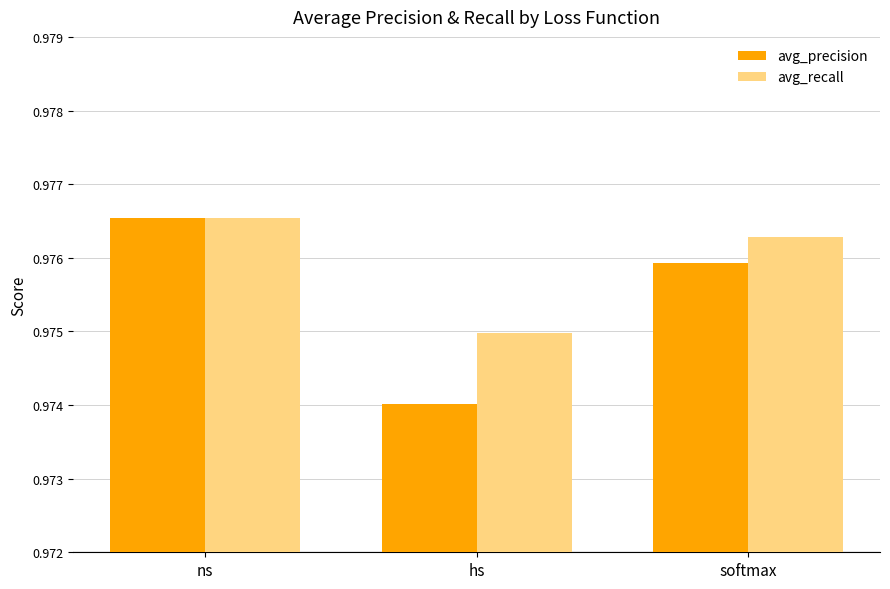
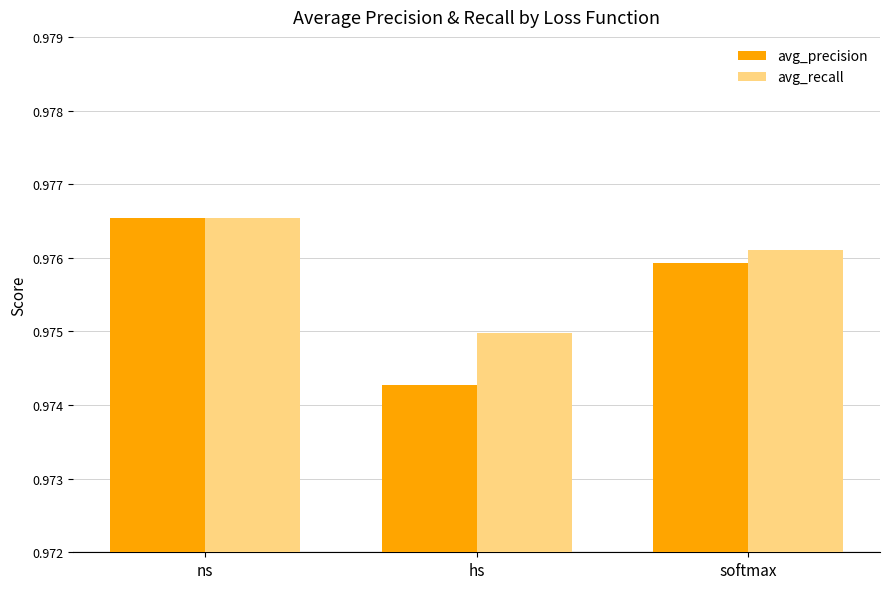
avg_precision, hs: 0.9740 -> 0.9743
avg_recall, softmax: 0.9763 -> 0.9761
